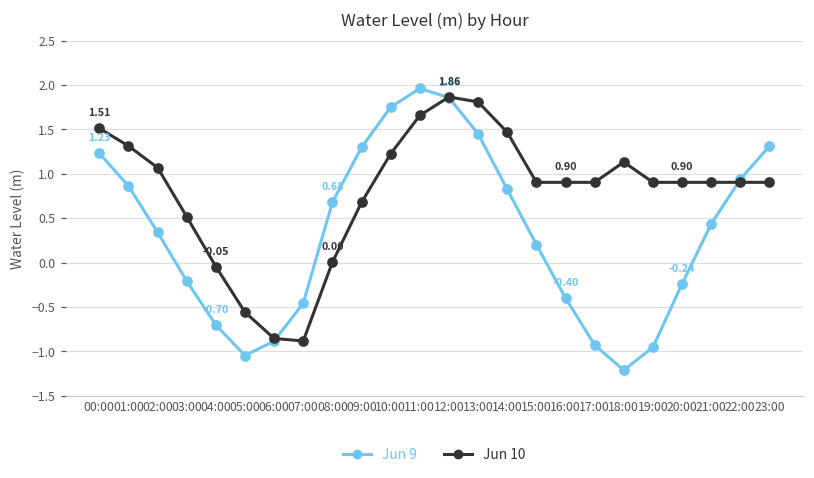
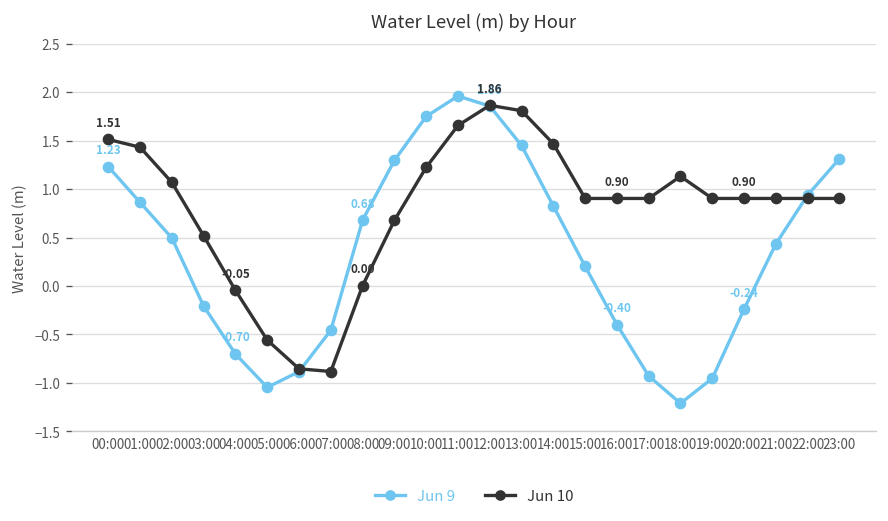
Jun 10, 01:00: 1.3 -> 1.4
Jun 9, 02:00: 0.3 -> 0.5
